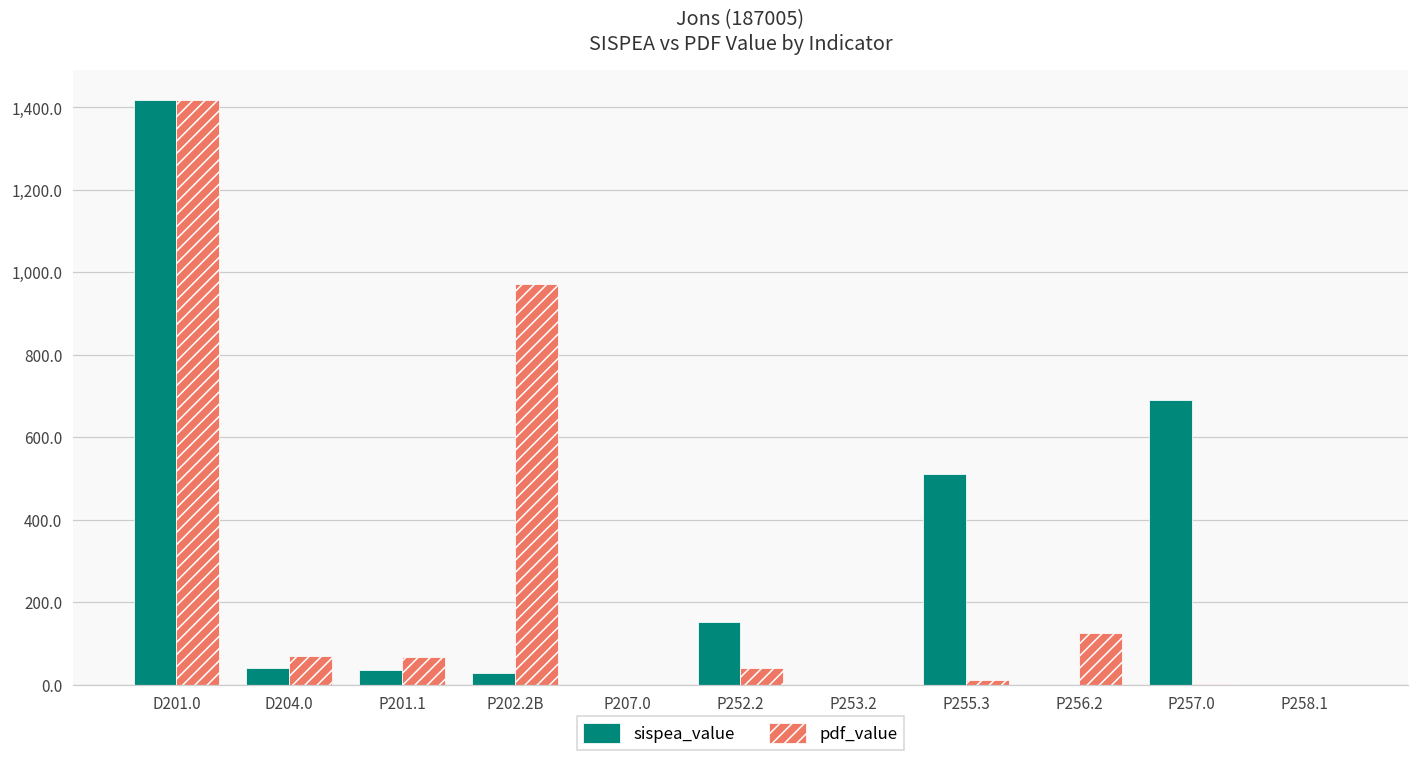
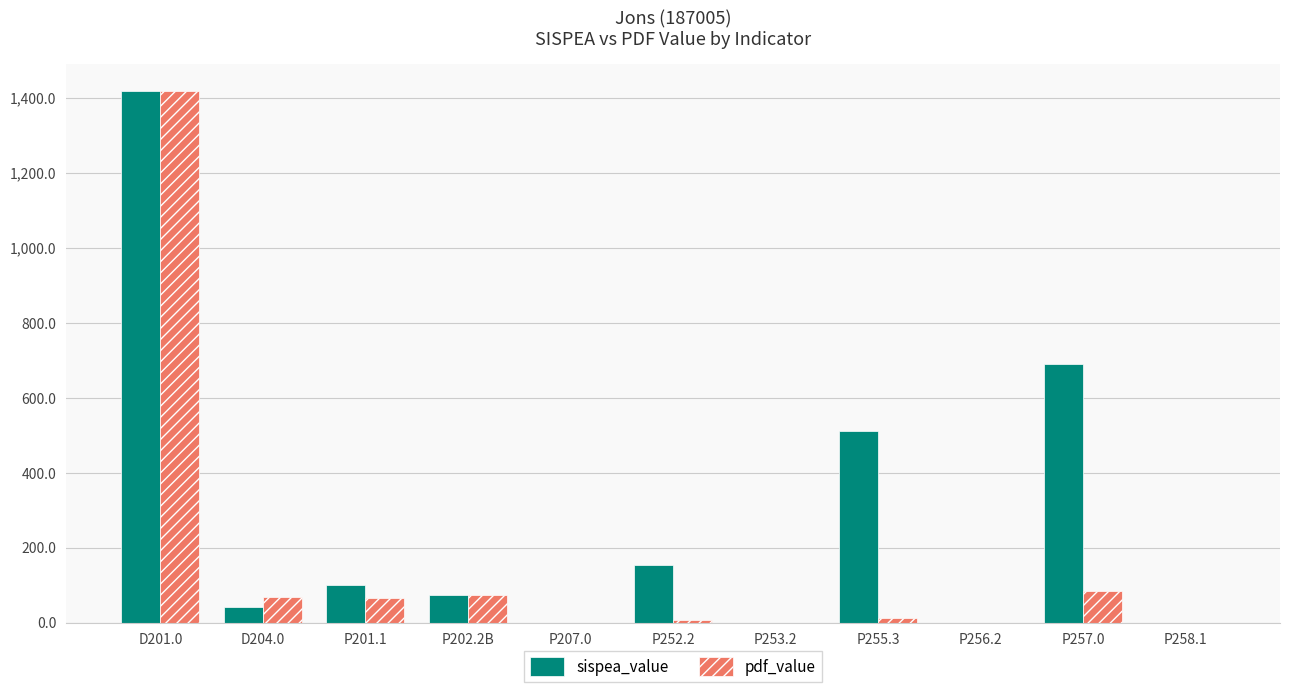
sispea_value, P201.1: 40 -> 100
sispea_value, P202.2B: 30 -> 80
pdf_value, P202.2B: 970 -> 80
pdf_value, P252.2: 40 -> 10
pdf_value, P256.2: 130 -> 0
pdf_value, P257.0: 0 -> 80
